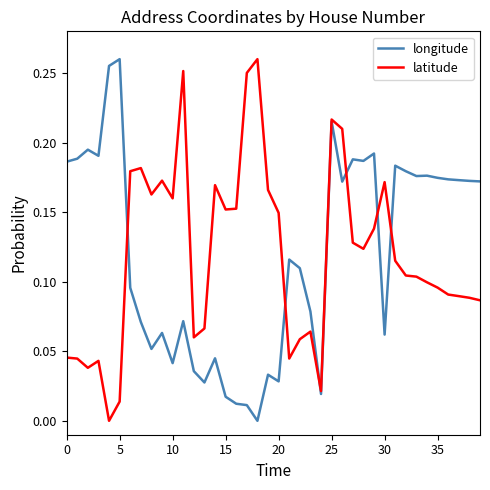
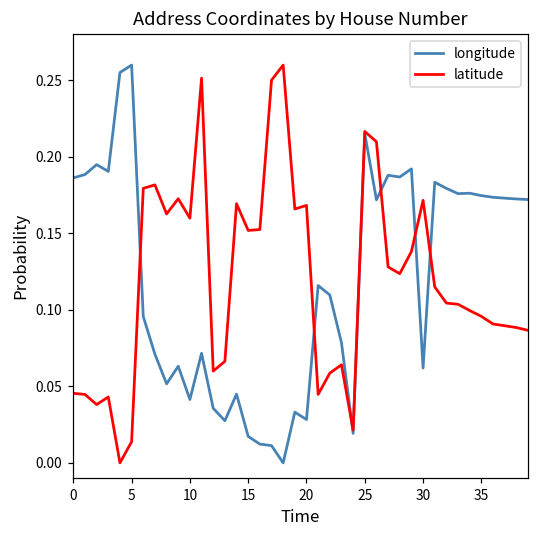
latitude, 20: 0.149 -> 0.168
